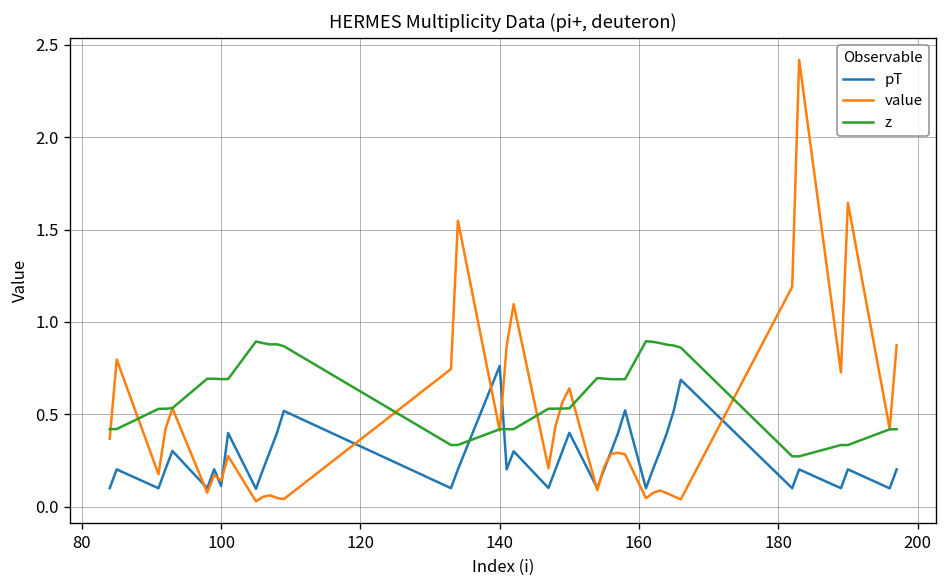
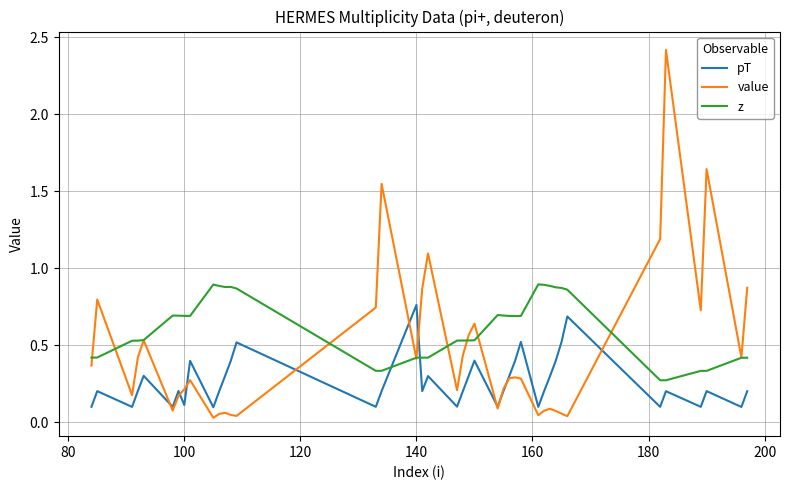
value, 100: 0.14 -> 0.22
